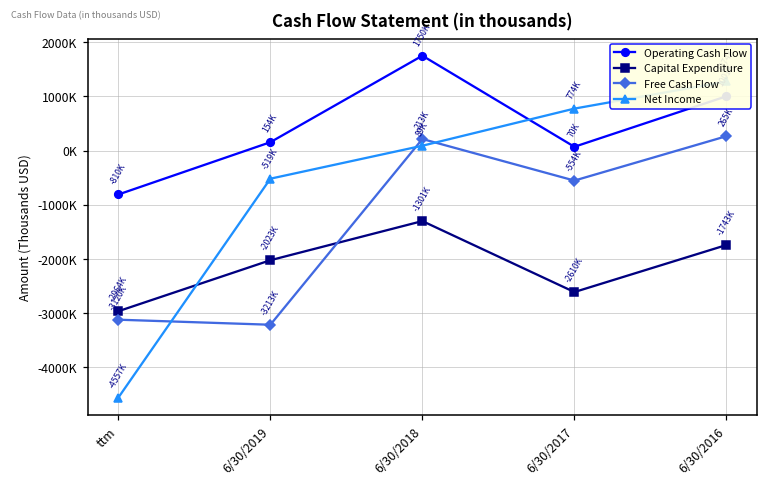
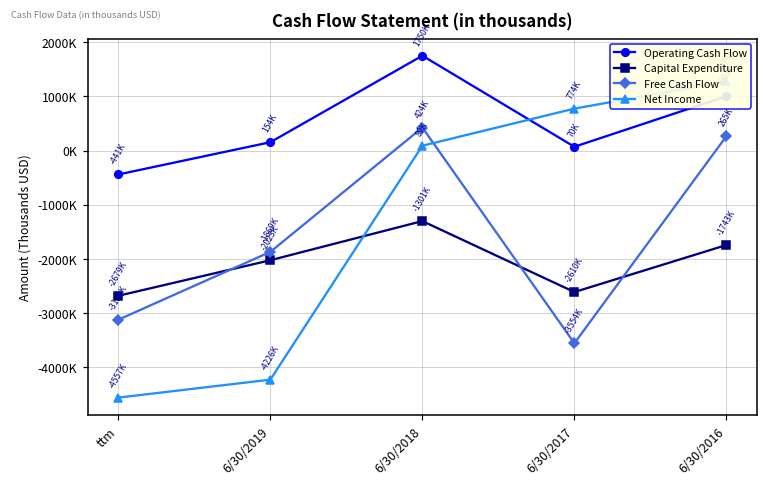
Operating Cash Flow, ttm: -810K -> -441K
Capital Expenditure, ttm: -2964K -> -2679K
Free Cash Flow, 6/30/2019: -3213K -> -1869K
Net Income, 6/30/2019: -519K -> -4226K
Free Cash Flow, 6/30/2018: 213K -> 424K
Free Cash Flow, 6/30/2017: -554K -> -3554K
